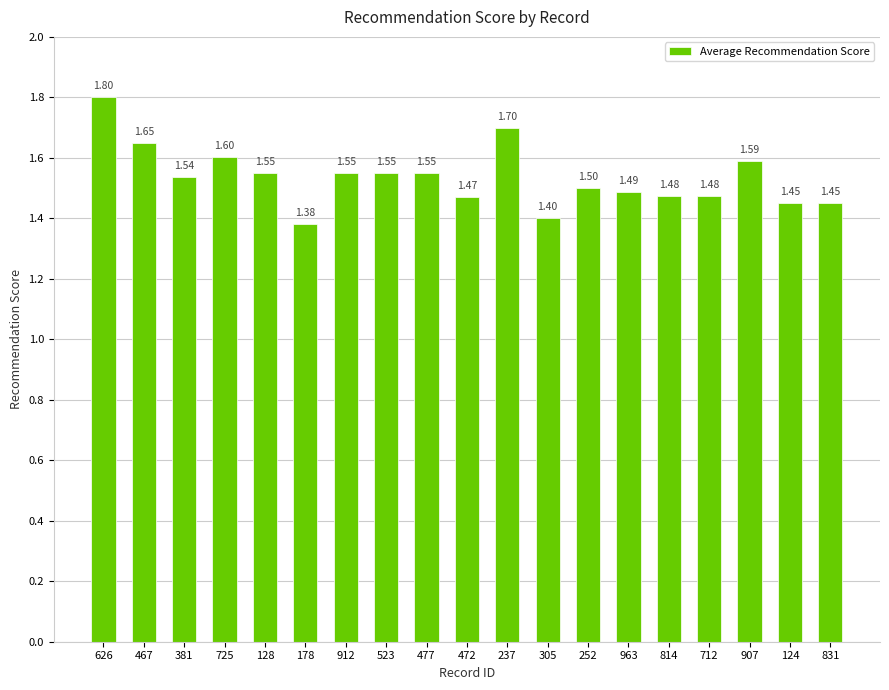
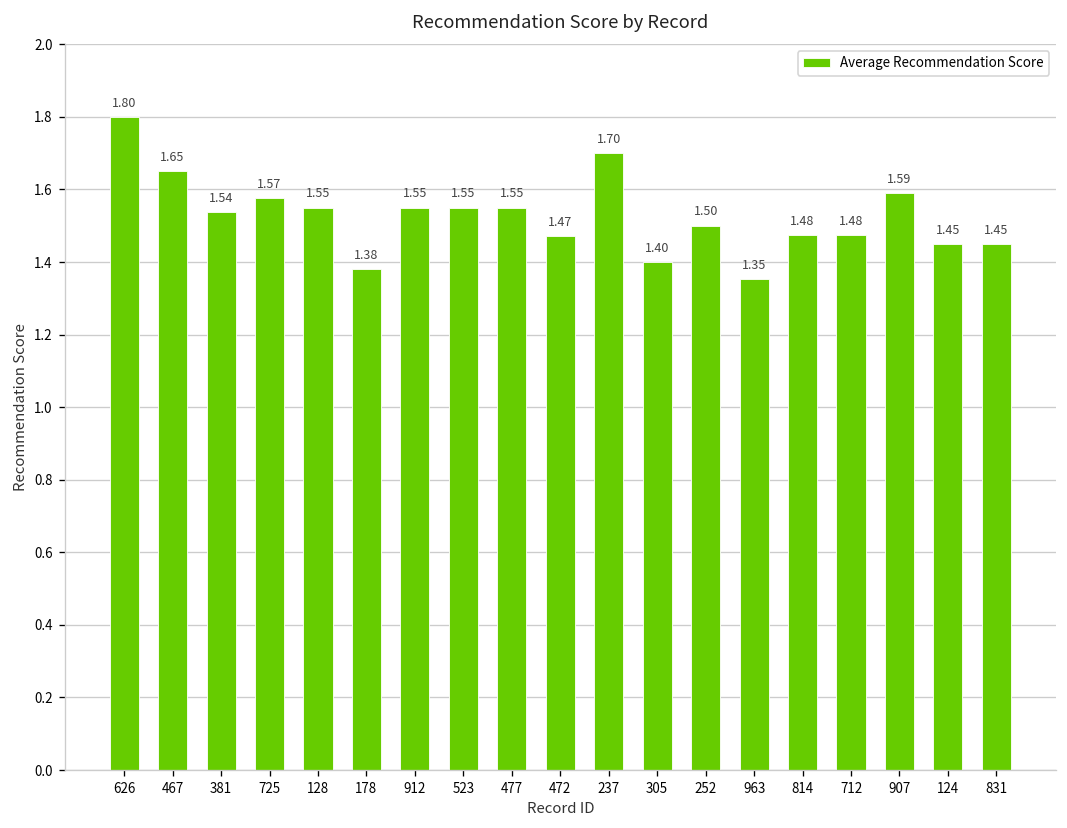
725: 1.60 -> 1.57
963: 1.49 -> 1.35
